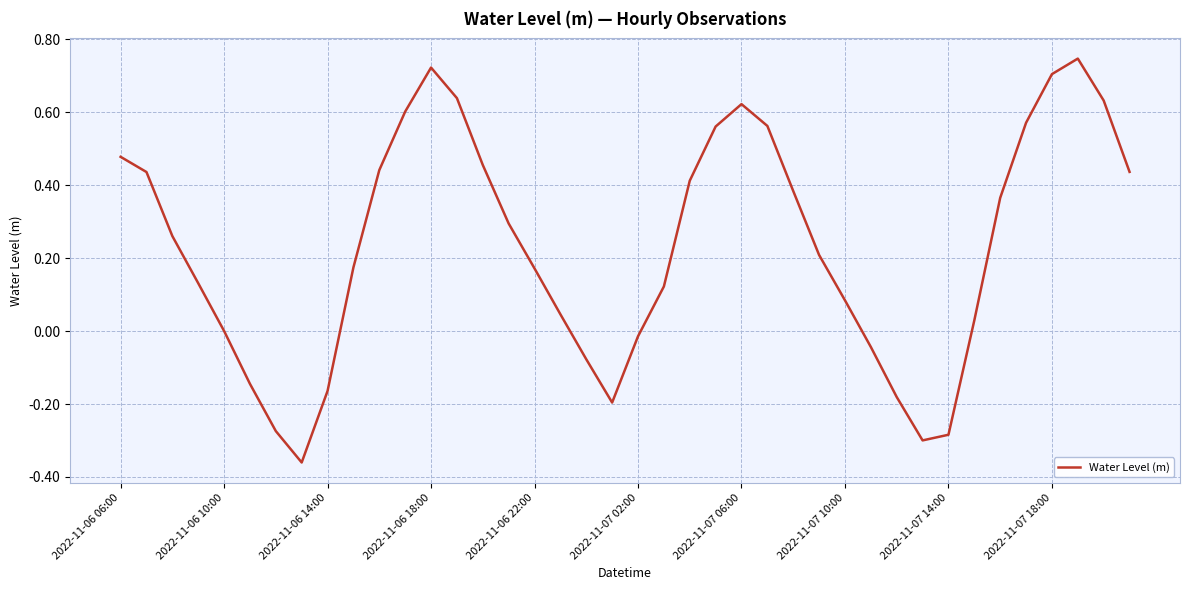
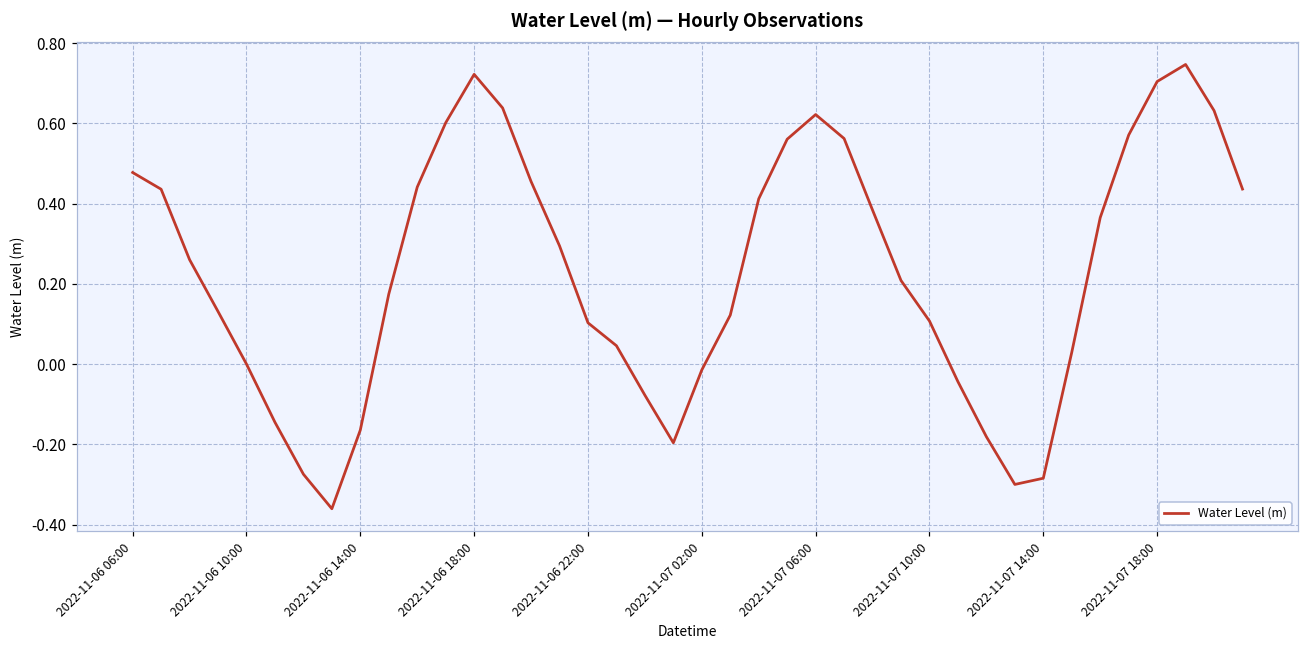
2022-11-06 22:00: 0.17 -> 0.10
2022-11-07 10:00: 0.08 -> 0.11
